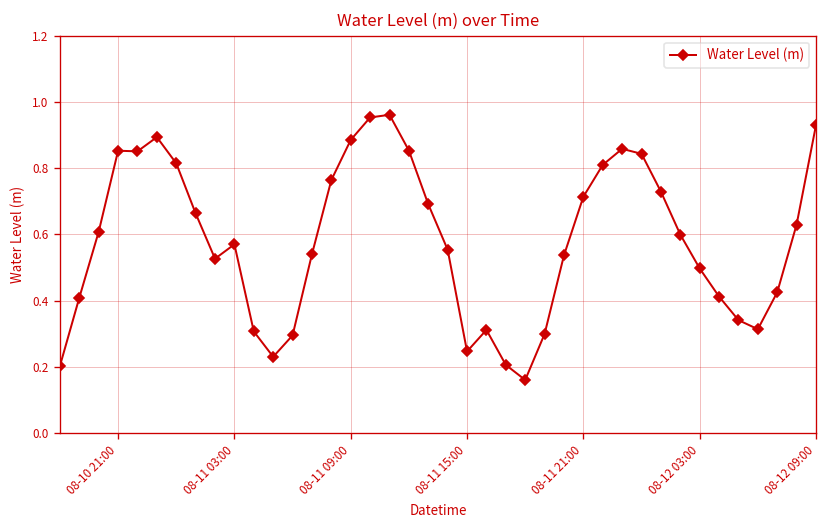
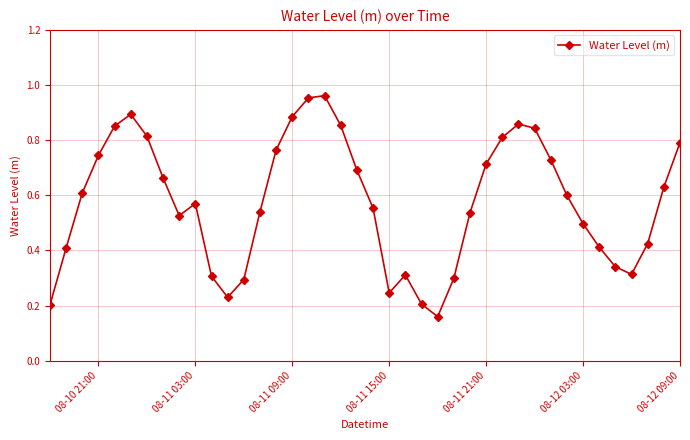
08-10 21:00: 0.85 -> 0.74
08-12 09:00: 0.93 -> 0.79
